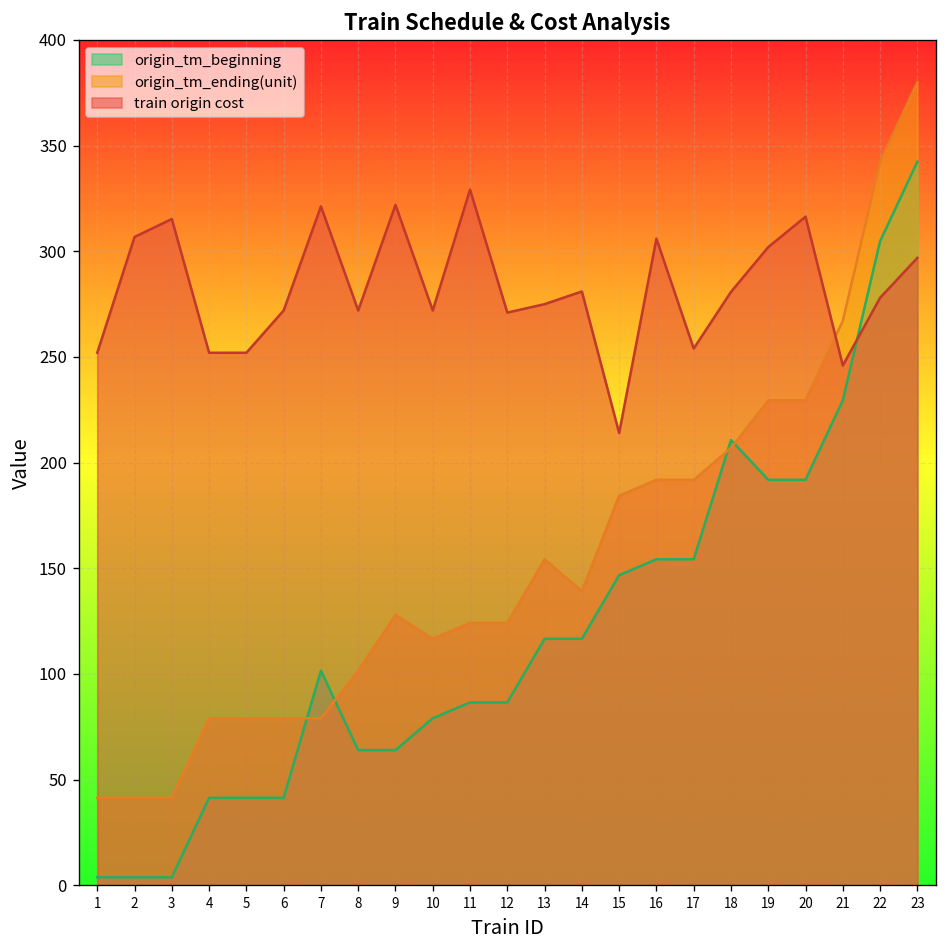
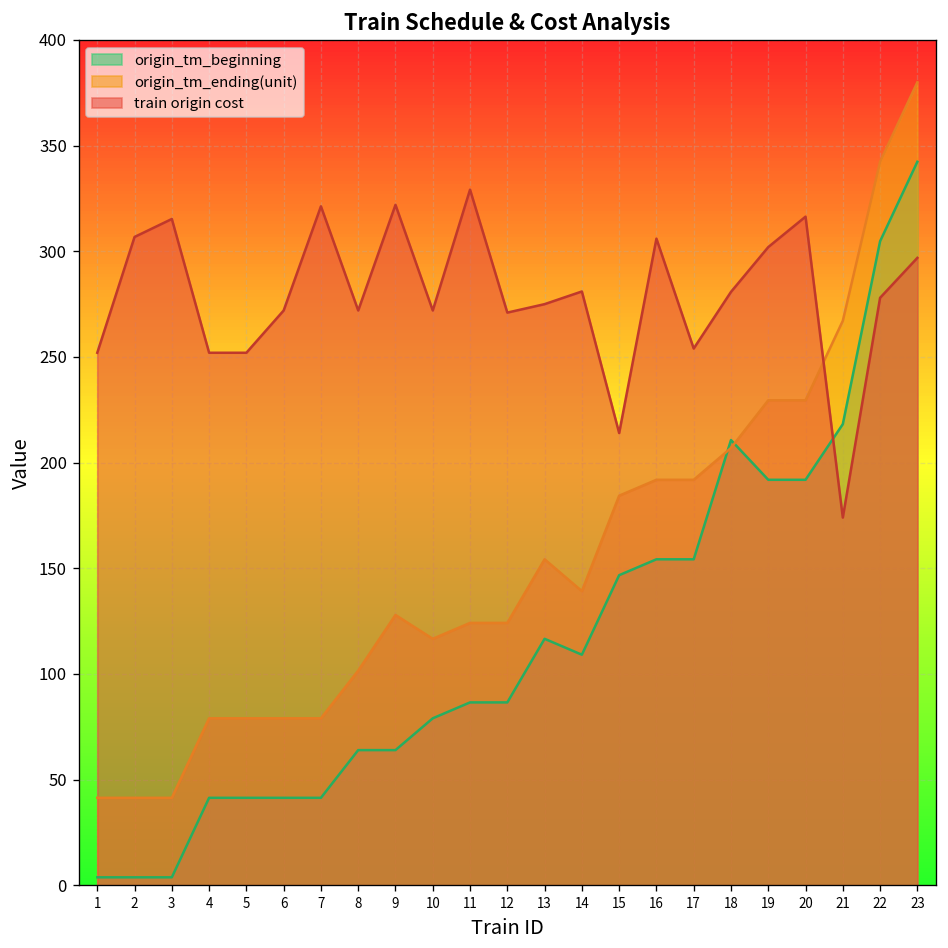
origin_tm_beginning, 7: 102 -> 41
origin_tm_beginning, 14: 117 -> 109
origin_tm_beginning, 21: 230 -> 218
train origin cost, 21: 246 -> 174
